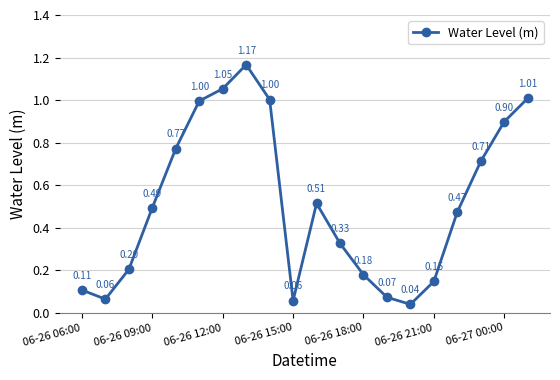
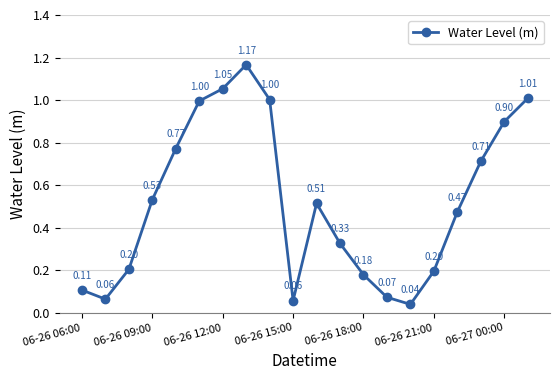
06-26 09:00: 0.49 -> 0.53
06-26 21:00: 0.15 -> 0.20
